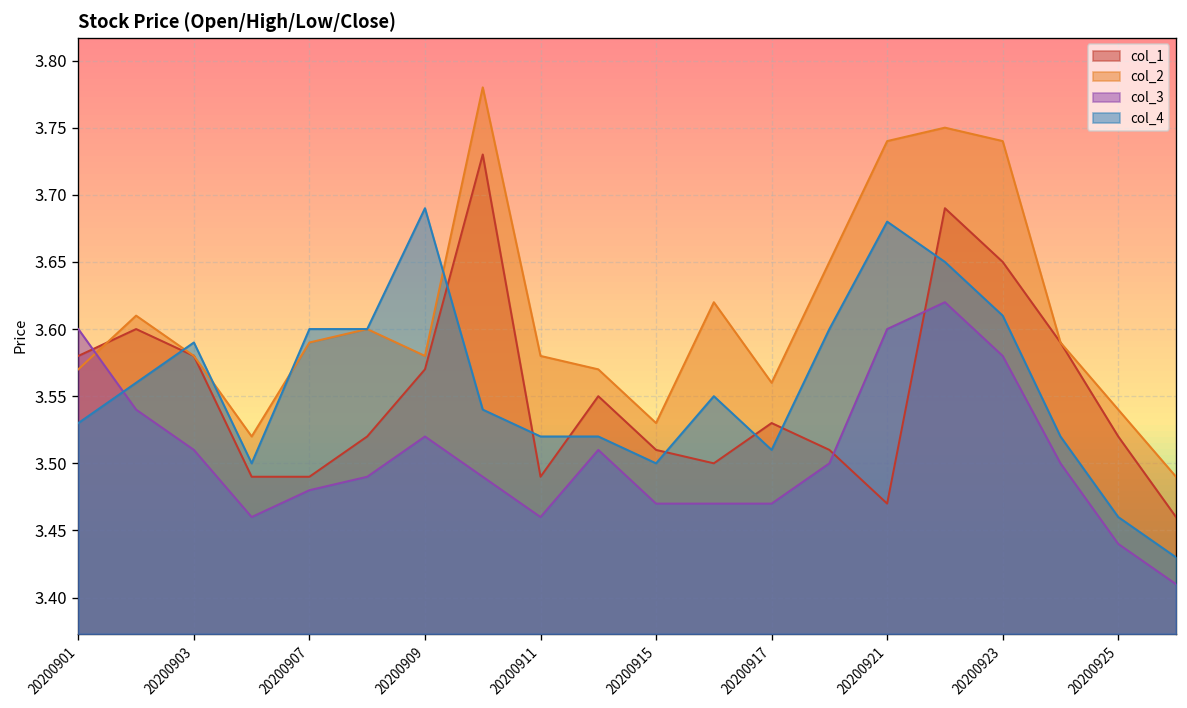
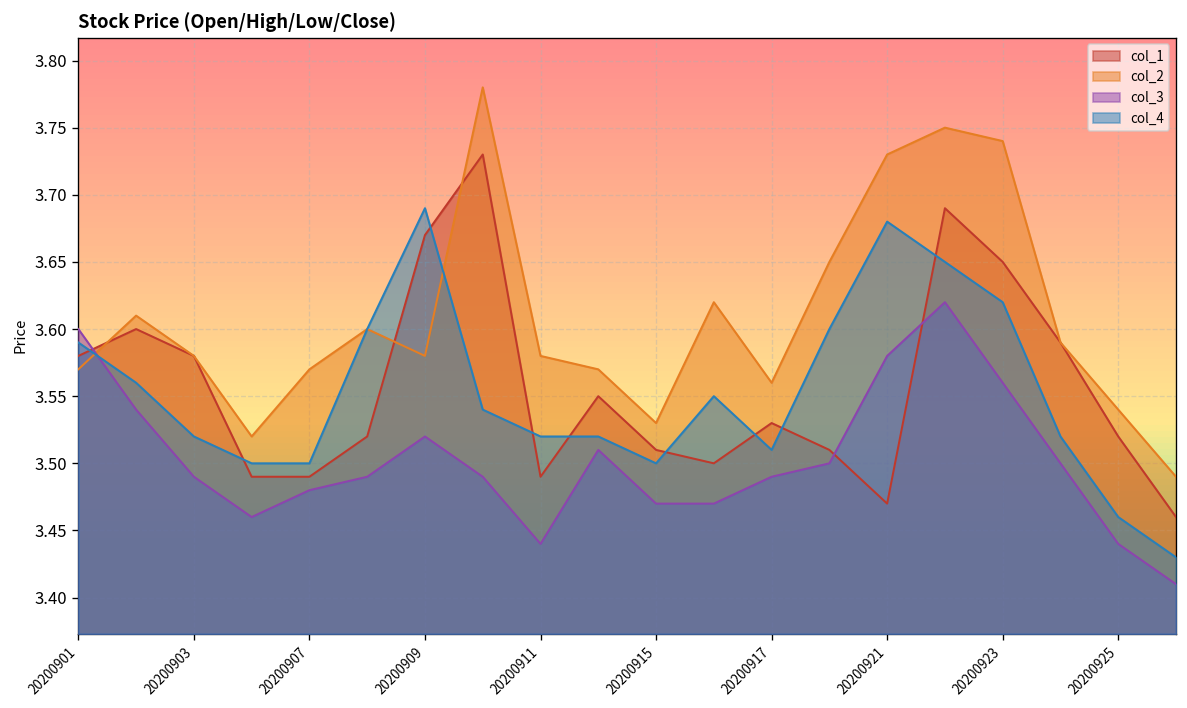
col_4, 20200901: 3.53 -> 3.59
col_3, 20200903: 3.51 -> 3.49
col_4, 20200903: 3.59 -> 3.52
col_2, 20200907: 3.59 -> 3.57
col_4, 20200907: 3.6 -> 3.5
col_1, 20200909: 3.57 -> 3.67
col_3, 20200911: 3.46 -> 3.44
col_3, 20200917: 3.47 -> 3.49
col_2, 20200921: 3.74 -> 3.73
col_3, 20200921: 3.60 -> 3.58
col_3, 20200923: 3.58 -> 3.56
col_4, 20200923: 3.61 -> 3.62
